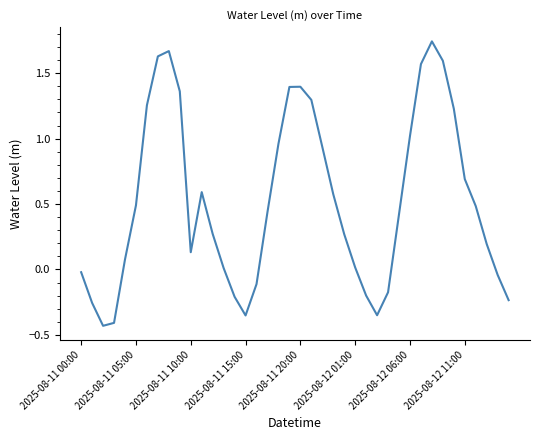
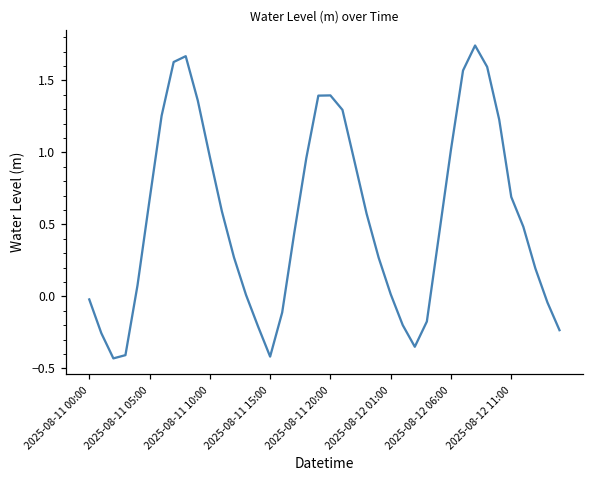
2025-08-11 05:00: 0.49 -> 0.67
2025-08-11 10:00: 0.13 -> 0.97
2025-08-11 15:00: -0.35 -> -0.42
